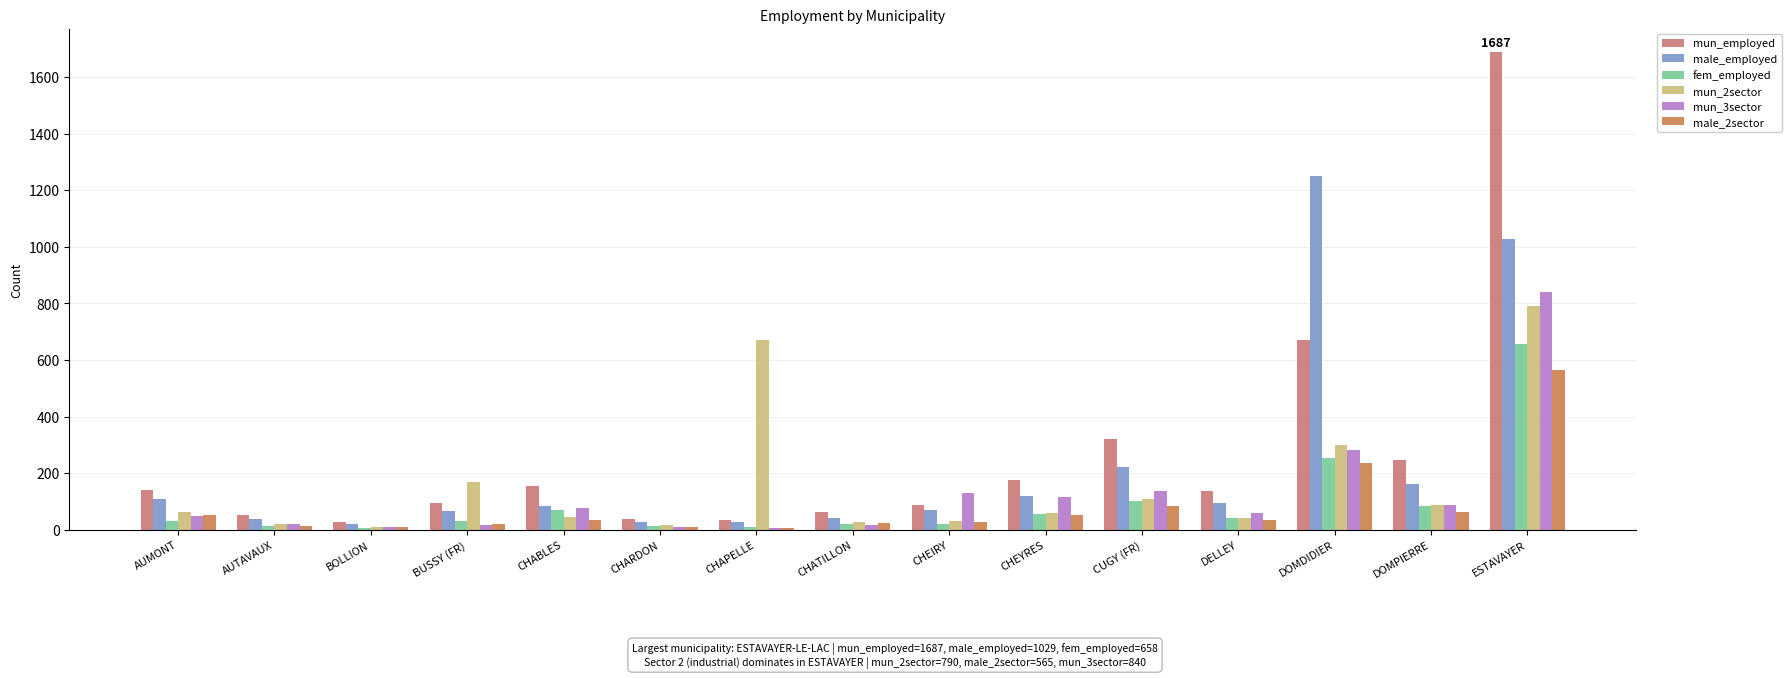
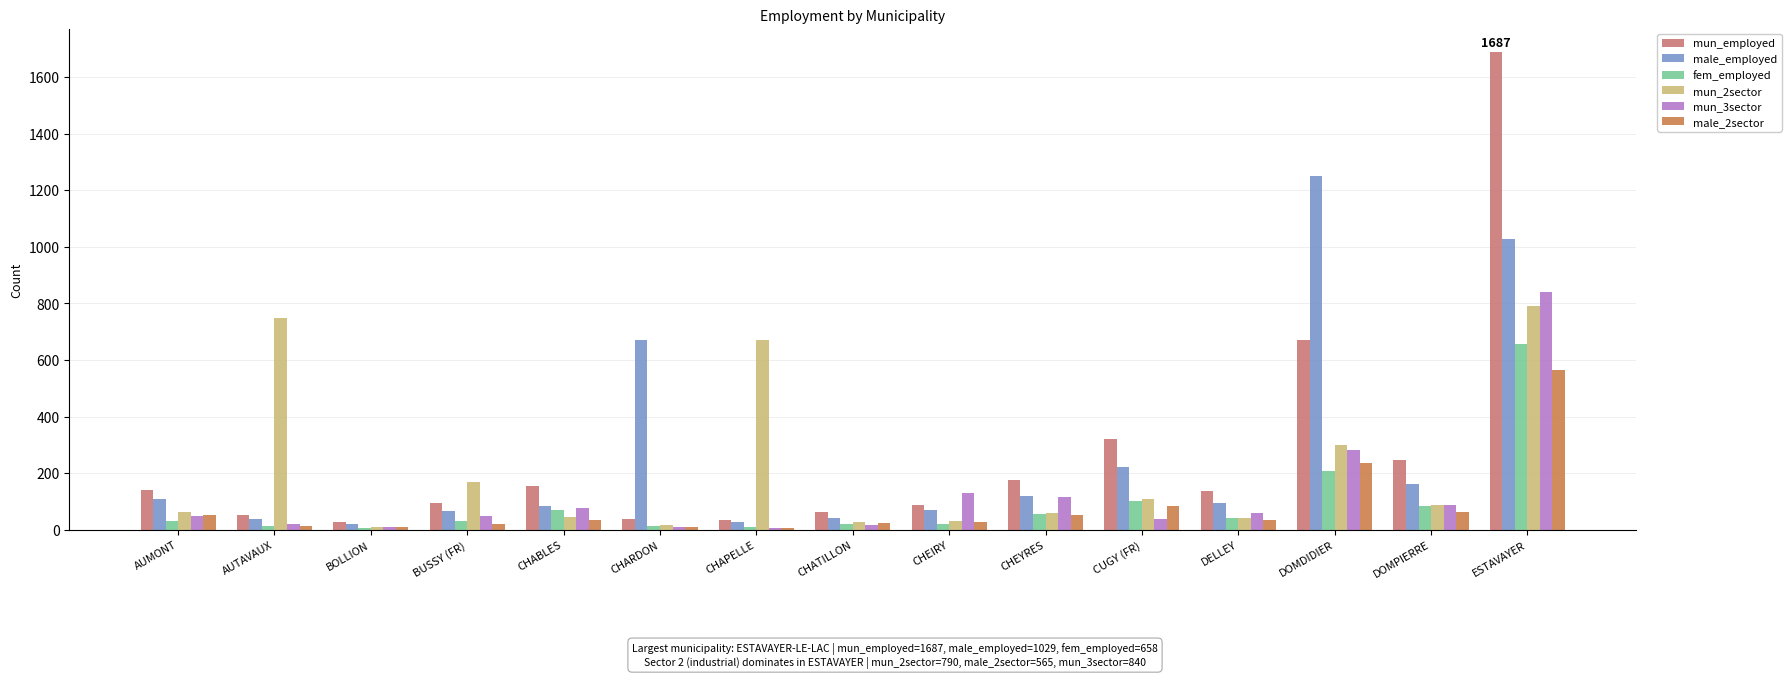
mun_2sector, AUTAVAUX: 20 -> 750
mun_3sector, BUSSY (FR): 20 -> 50
male_employed, CHARDON: 30 -> 670
mun_3sector, CUGY (FR): 140 -> 40
fem_employed, DOMDIDIER: 250 -> 210
